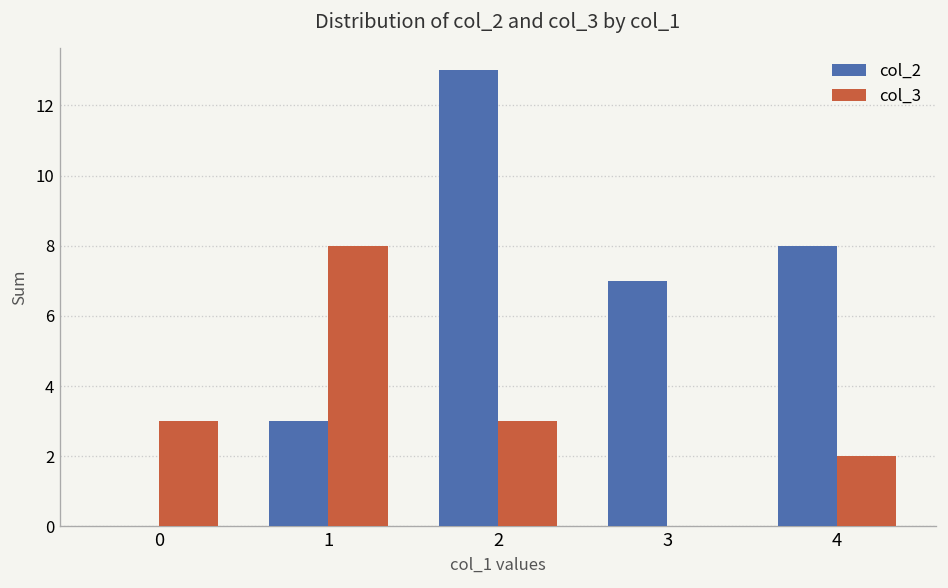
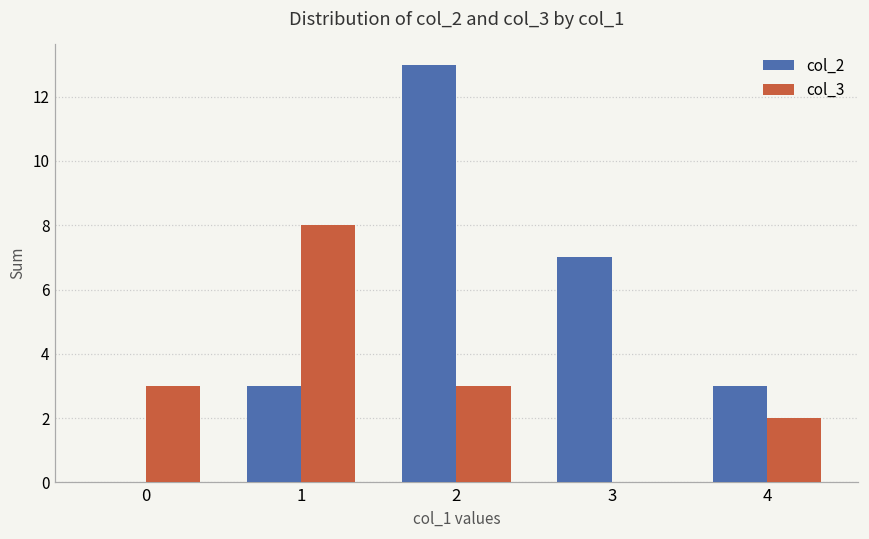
col_2, 4: 8 -> 3
